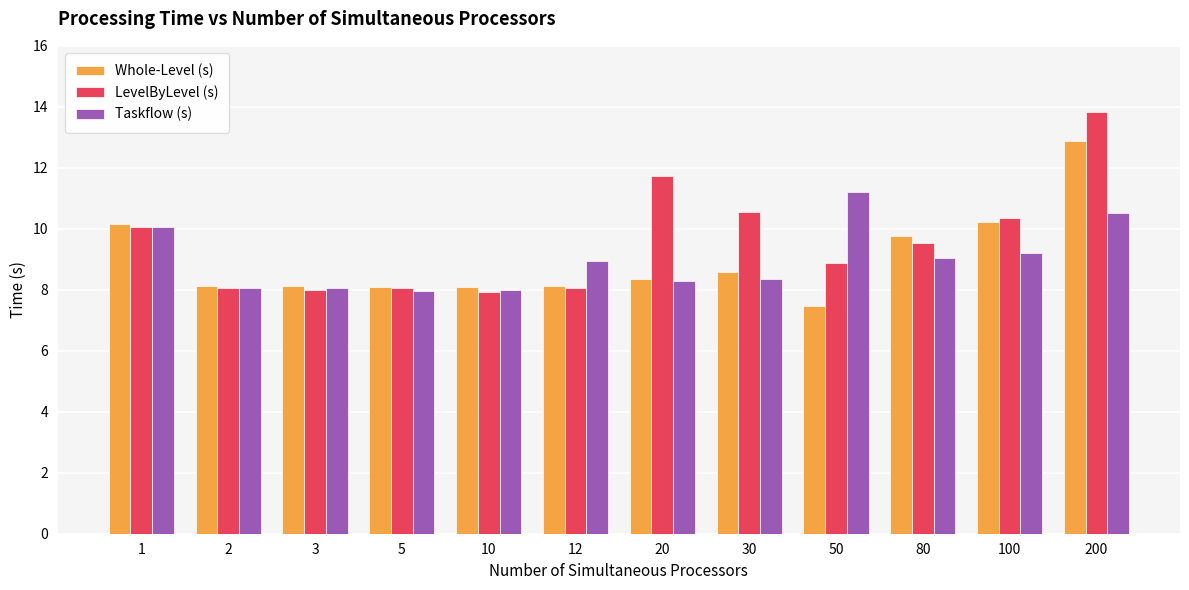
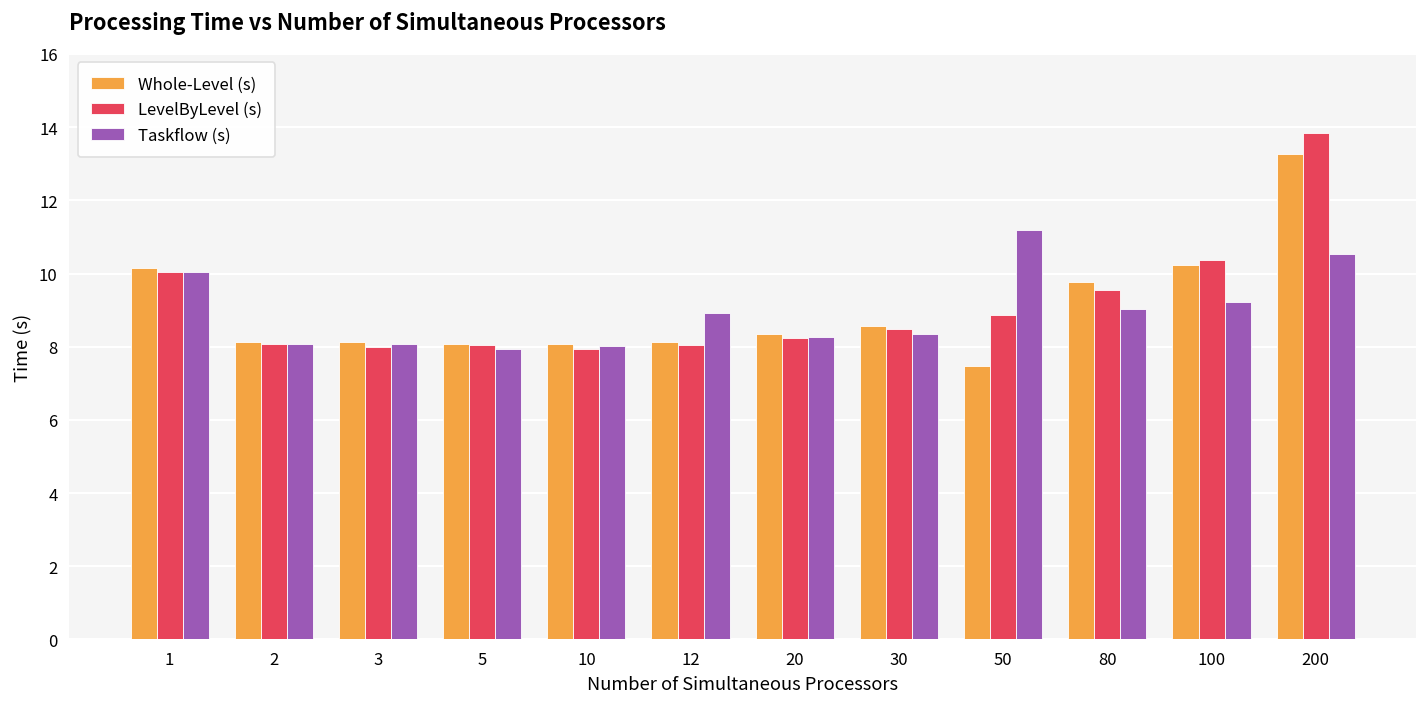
LevelByLevel (s), 20: 11.7 -> 8.2
LevelByLevel (s), 30: 10.6 -> 8.5
Whole-Level (s), 200: 12.9 -> 13.3
